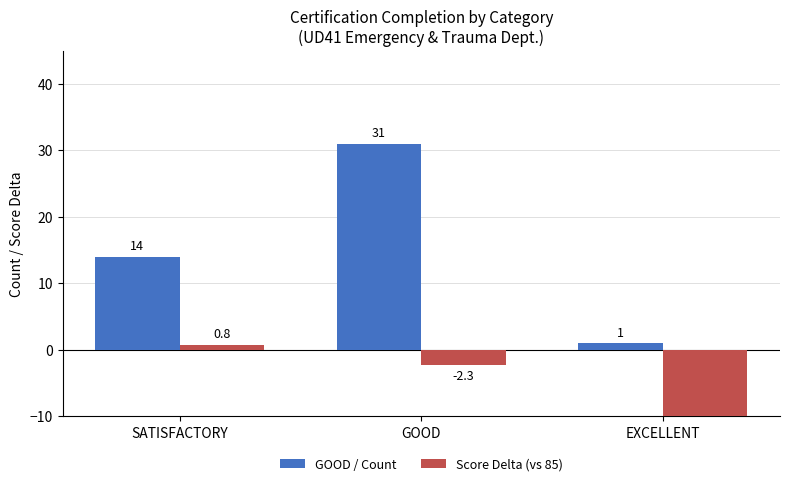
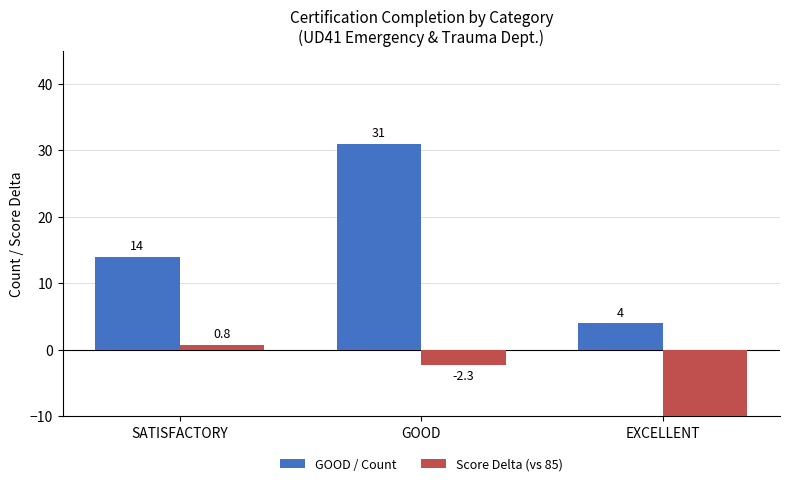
GOOD / Count, EXCELLENT: 1 -> 4
